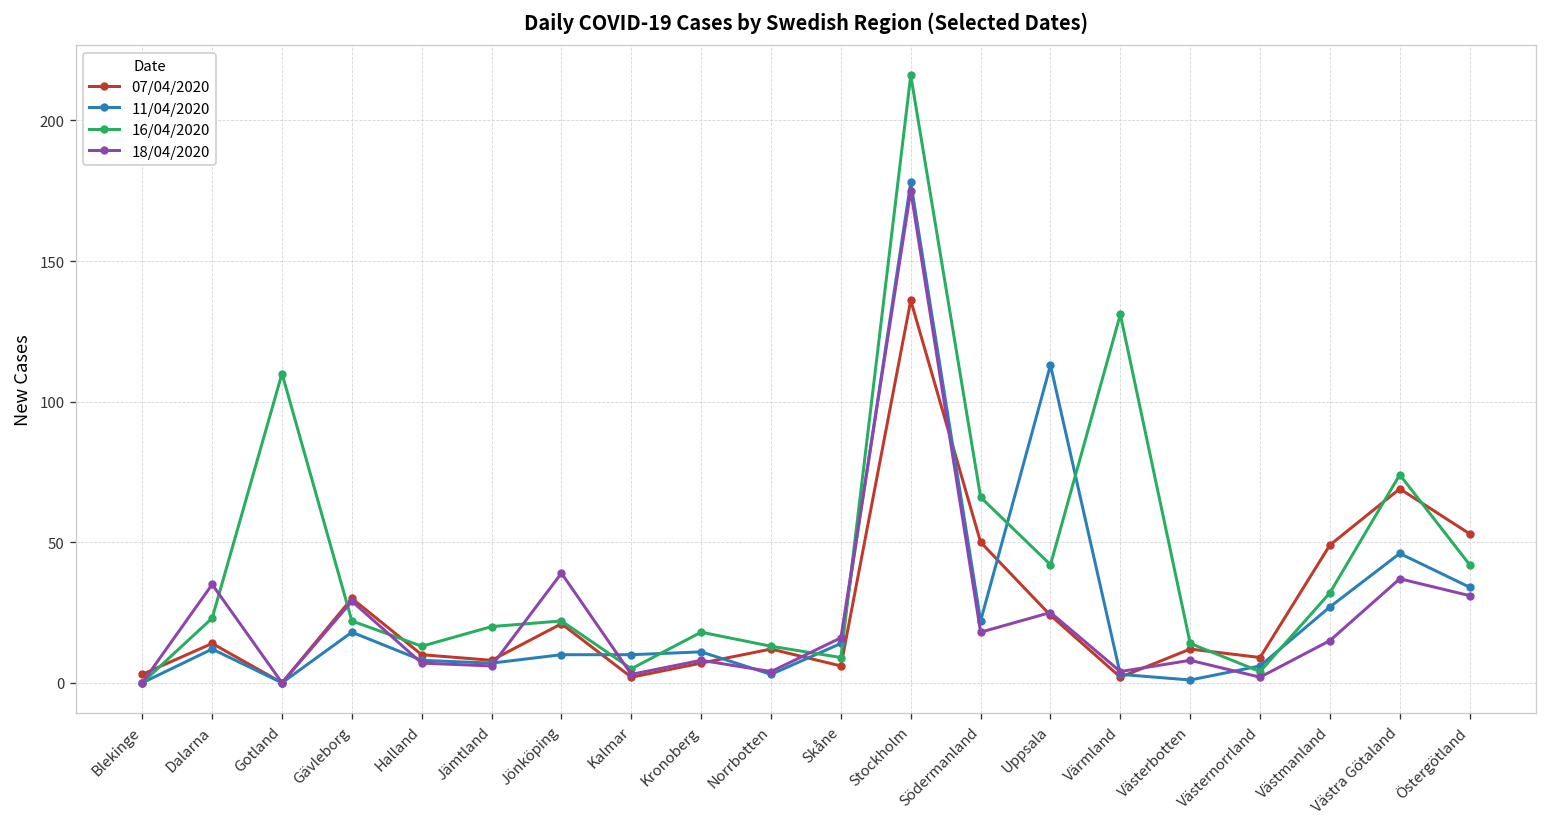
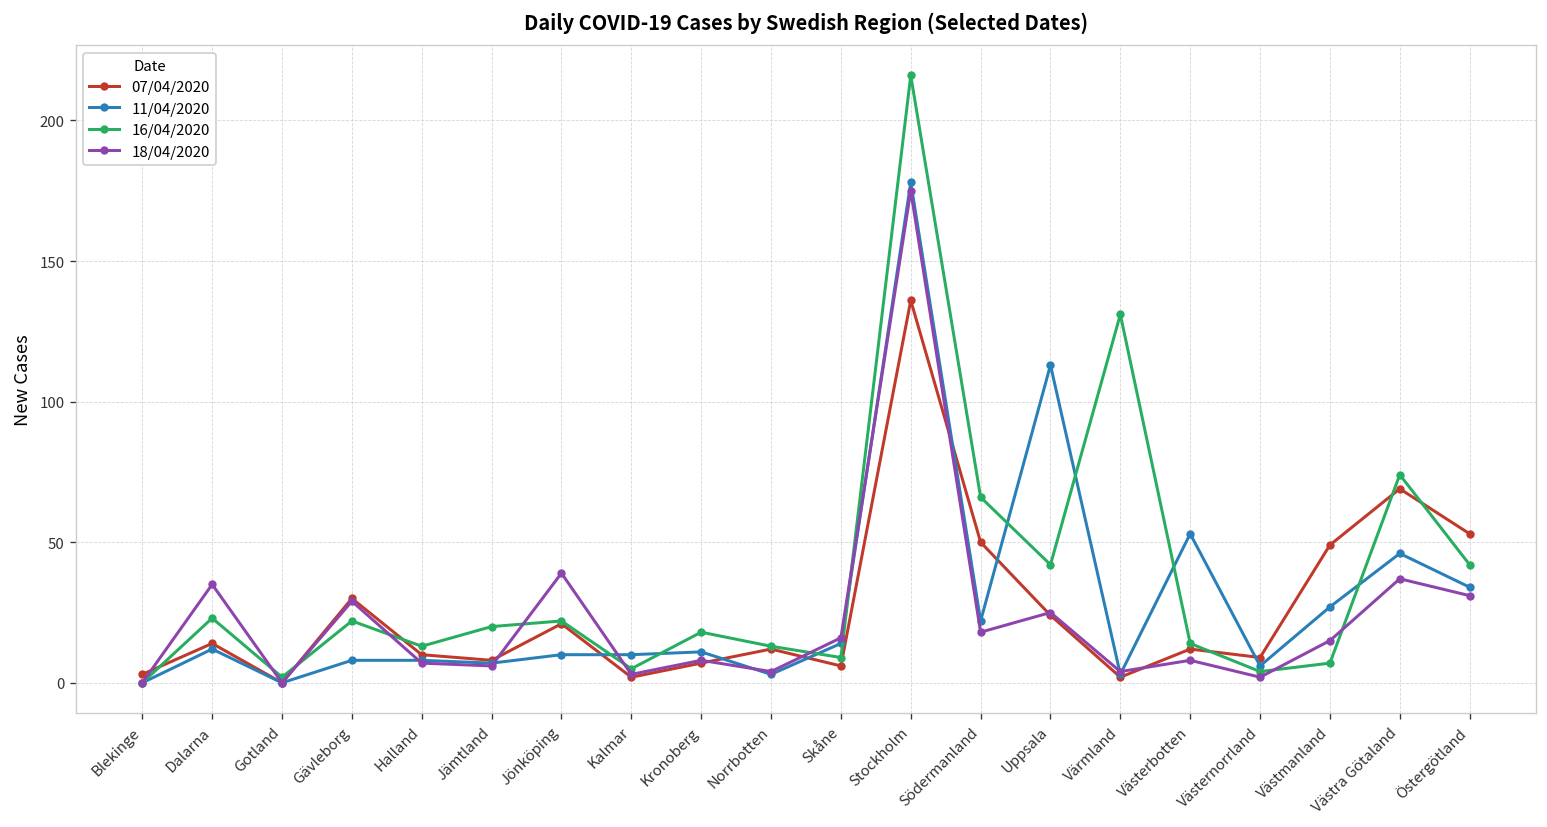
16/04/2020, Gotland: 110 -> 2
11/04/2020, Gävleborg: 18 -> 8
11/04/2020, Västerbotten: 1 -> 53
16/04/2020, Västmanland: 32 -> 7
